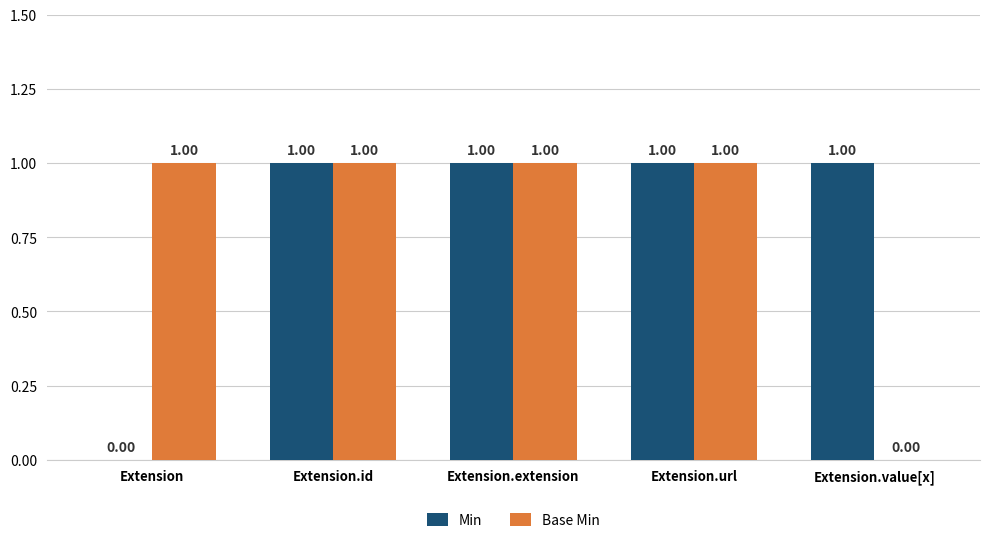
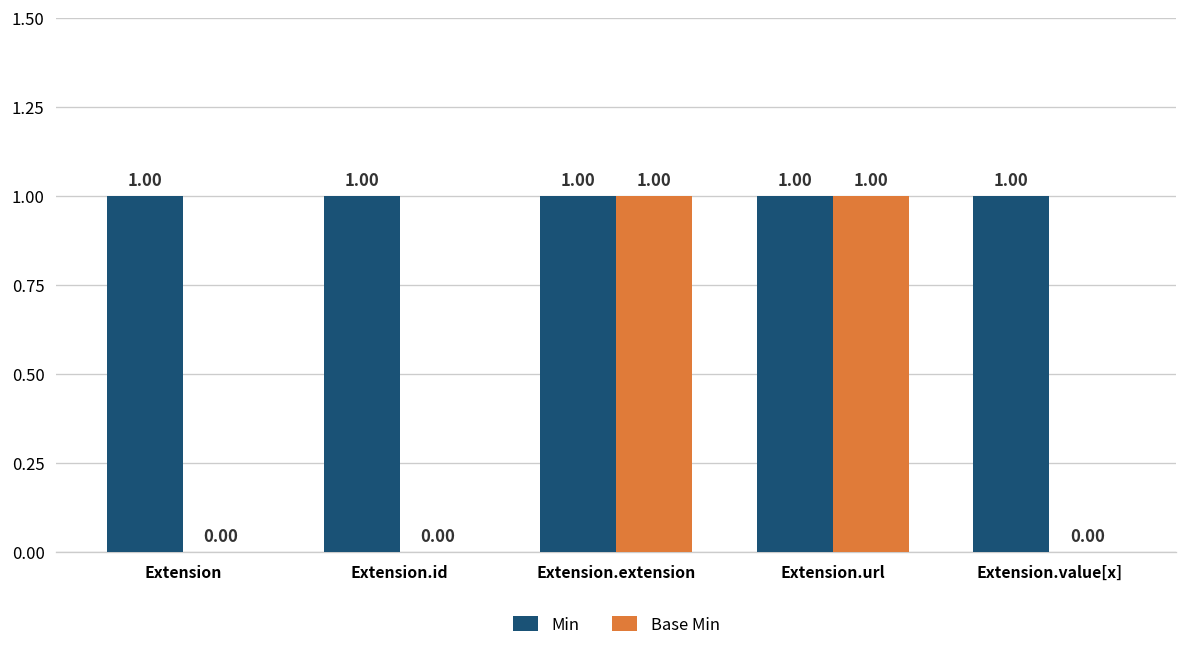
Min, Extension: 0.00 -> 1.00
Base Min, Extension: 1.00 -> 0.00
Base Min, Extension.id: 1.00 -> 0.00
